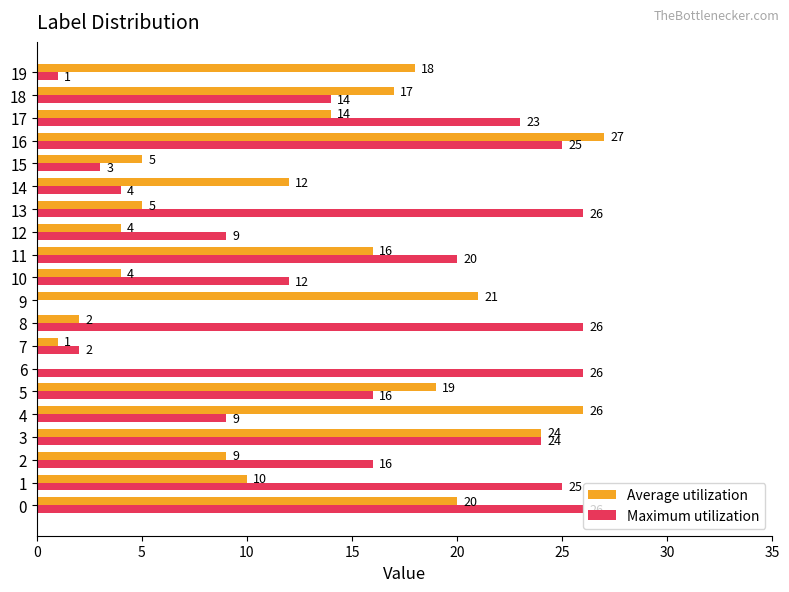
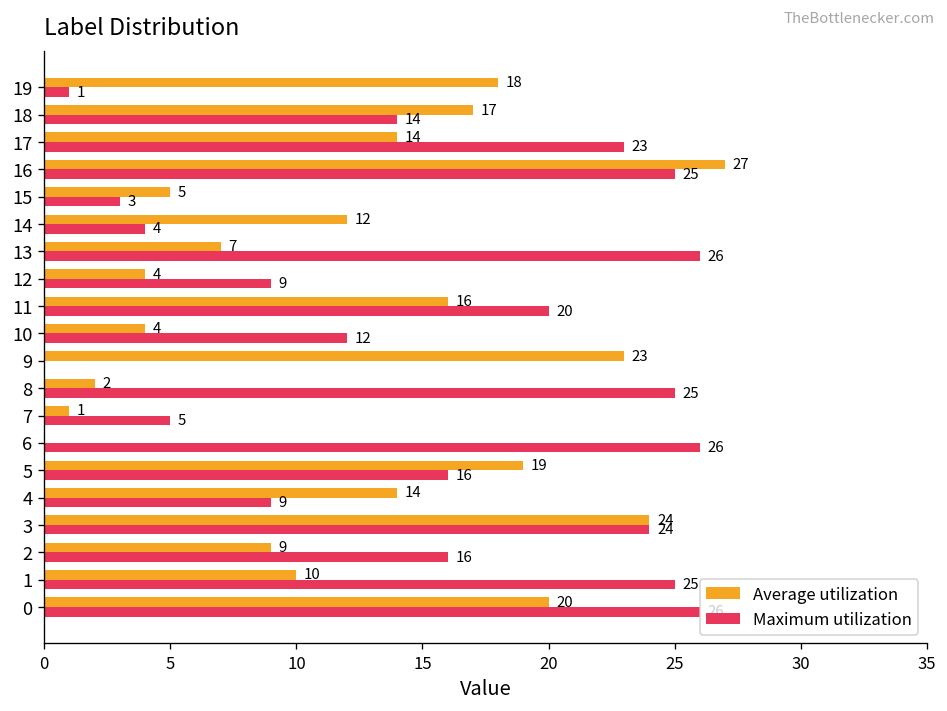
Average utilization, 13: 5 -> 7
Average utilization, 9: 21 -> 23
Maximum utilization, 8: 26 -> 25
Maximum utilization, 7: 2 -> 5
Average utilization, 4: 26 -> 14
